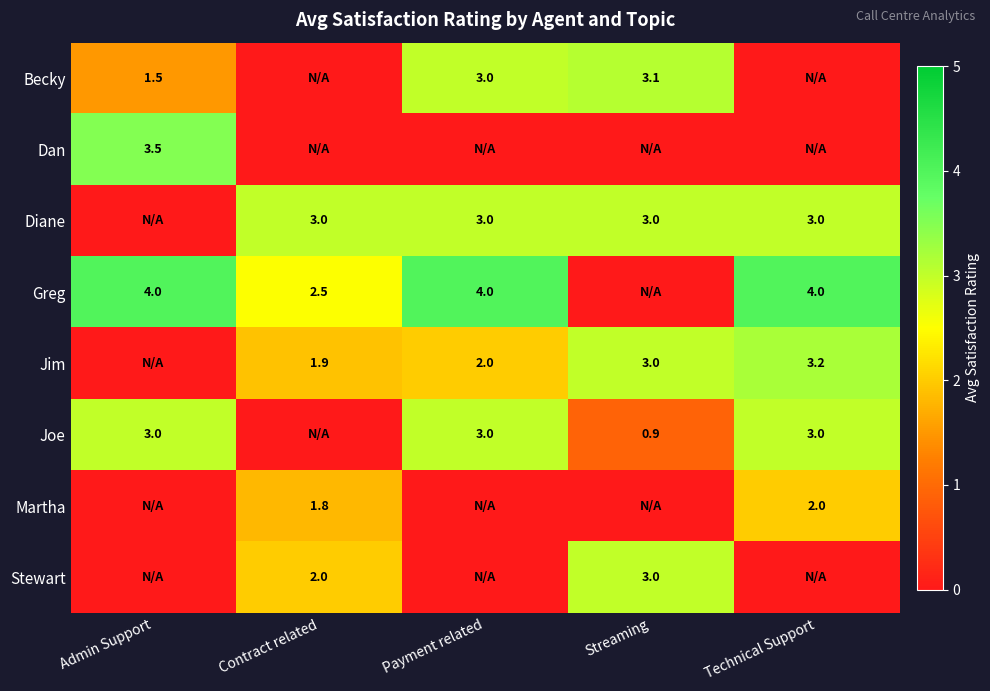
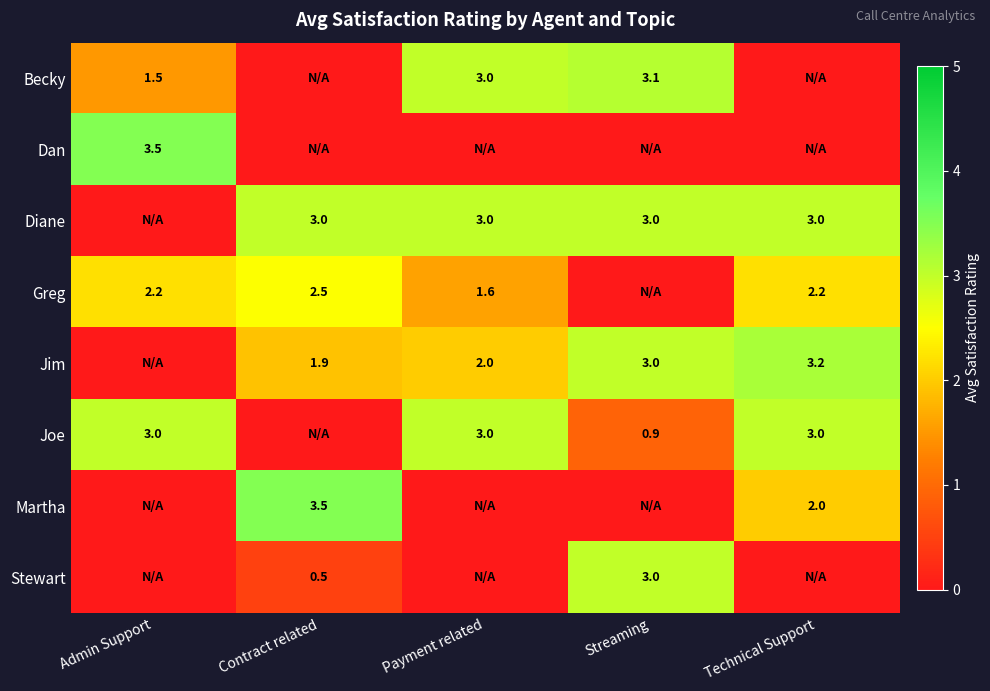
Greg, Admin Support: 4.0 -> 2.2
Greg, Payment related: 4.0 -> 1.6
Greg, Technical Support: 4.0 -> 2.2
Martha, Contract related: 1.8 -> 3.5
Stewart, Contract related: 2.0 -> 0.5
